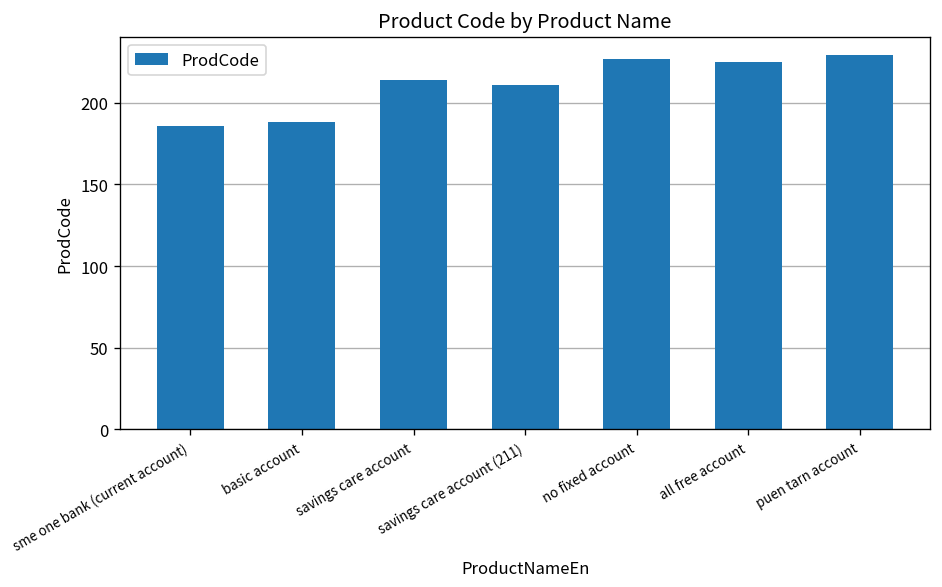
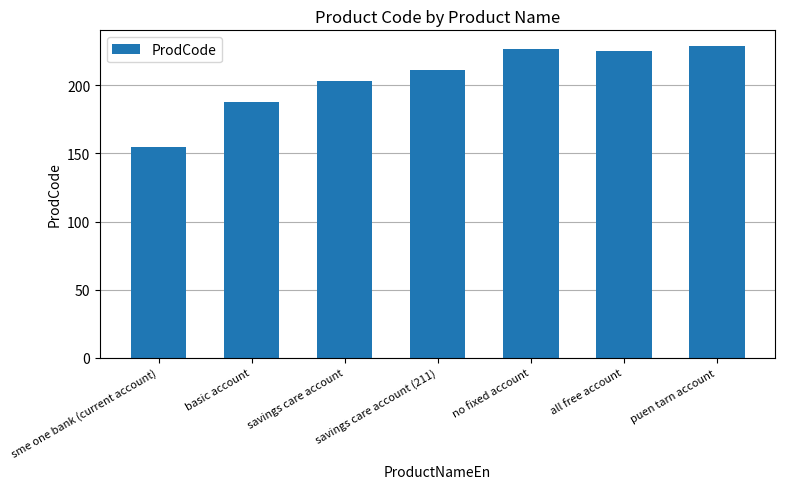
sme one bank (current account): 186 -> 155
savings care account: 214 -> 203
